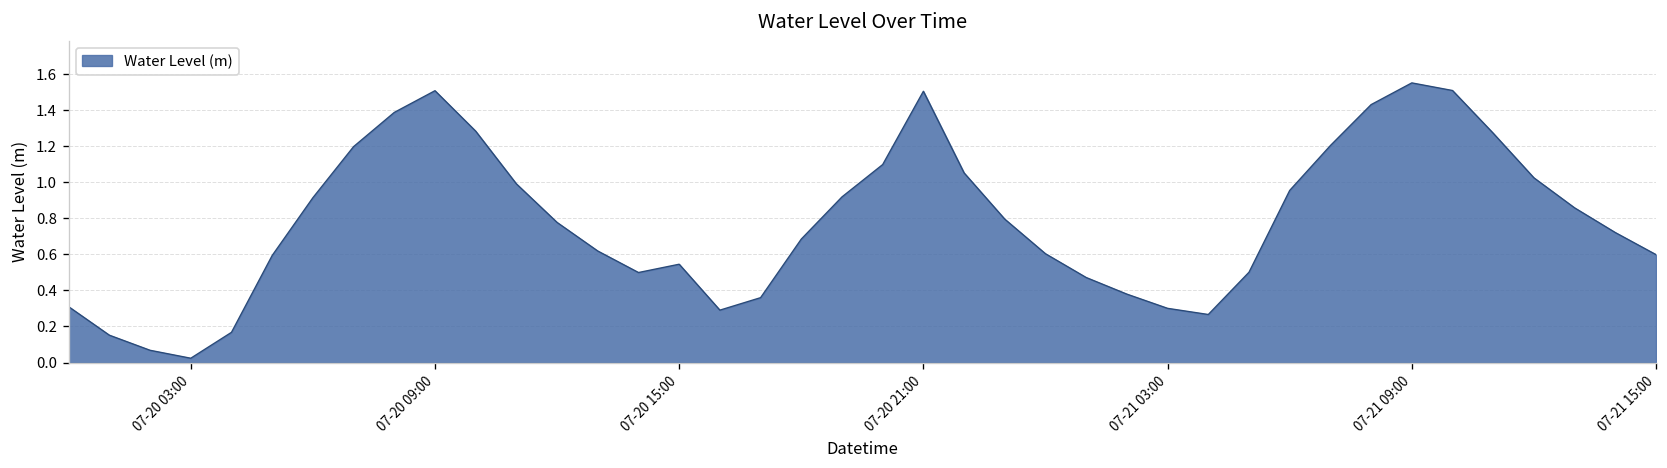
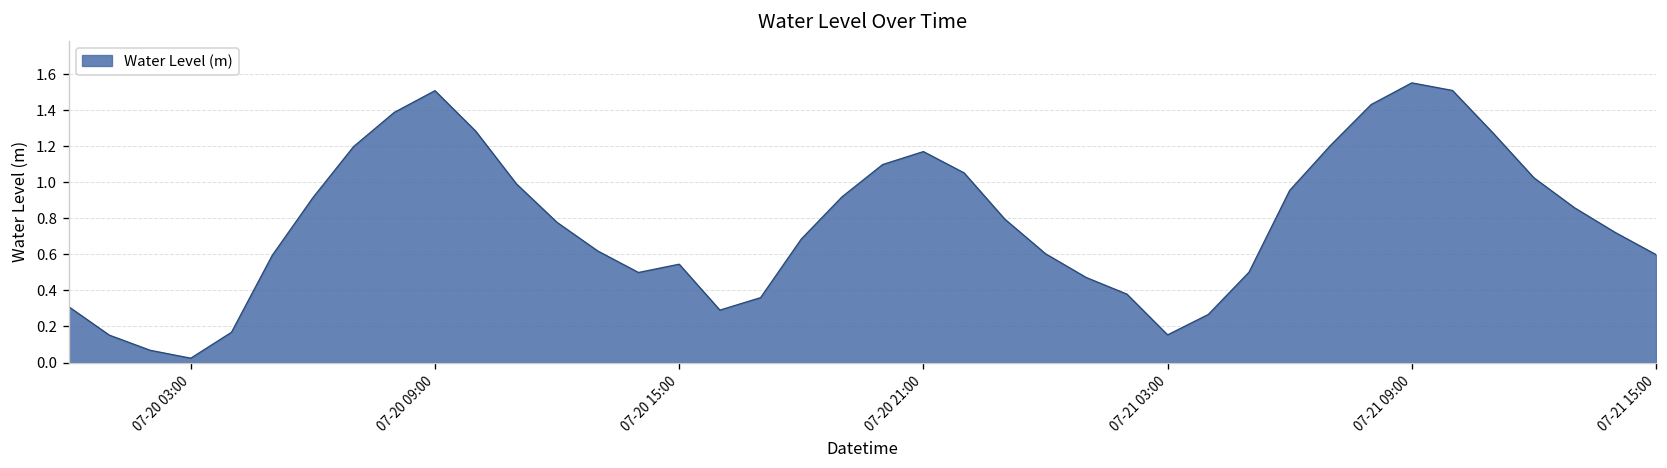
07-20 21:00: 1.51 -> 1.17
07-21 03:00: 0.30 -> 0.15
